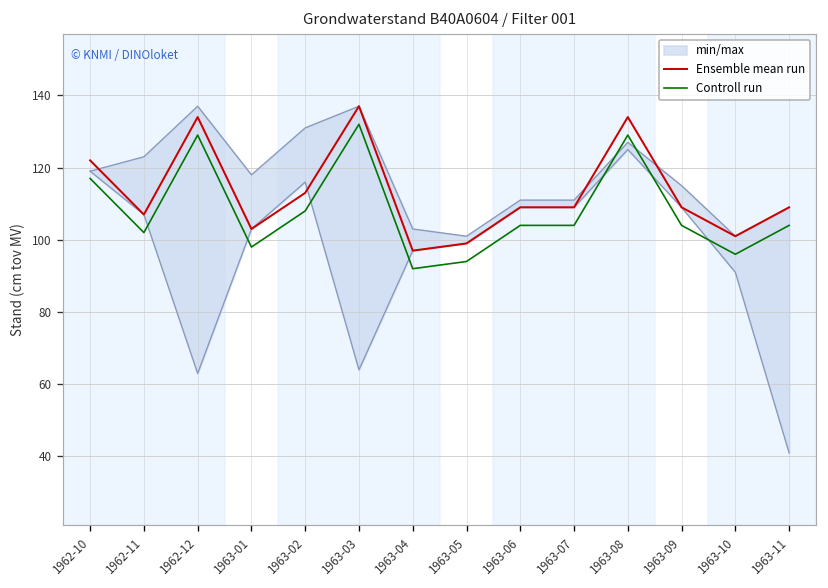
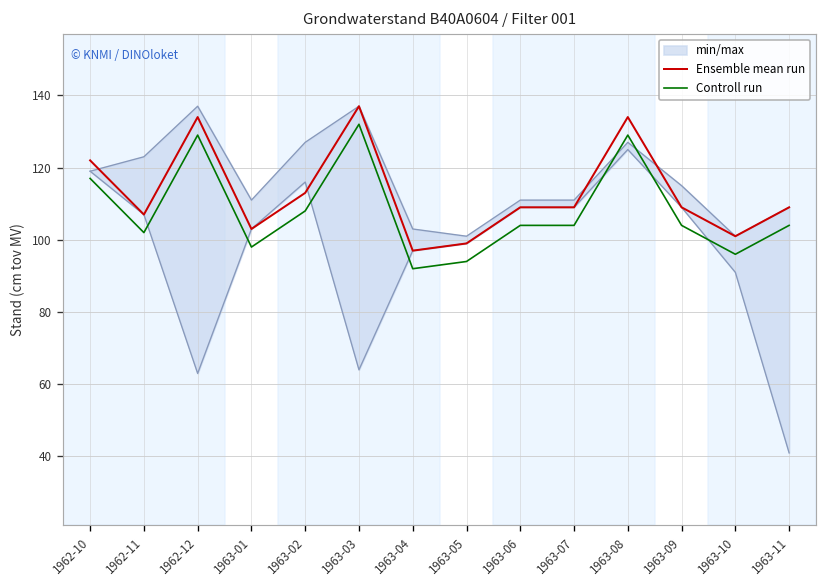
min/max, 1963-01: 118 -> 111
min/max, 1963-02: 131 -> 127
